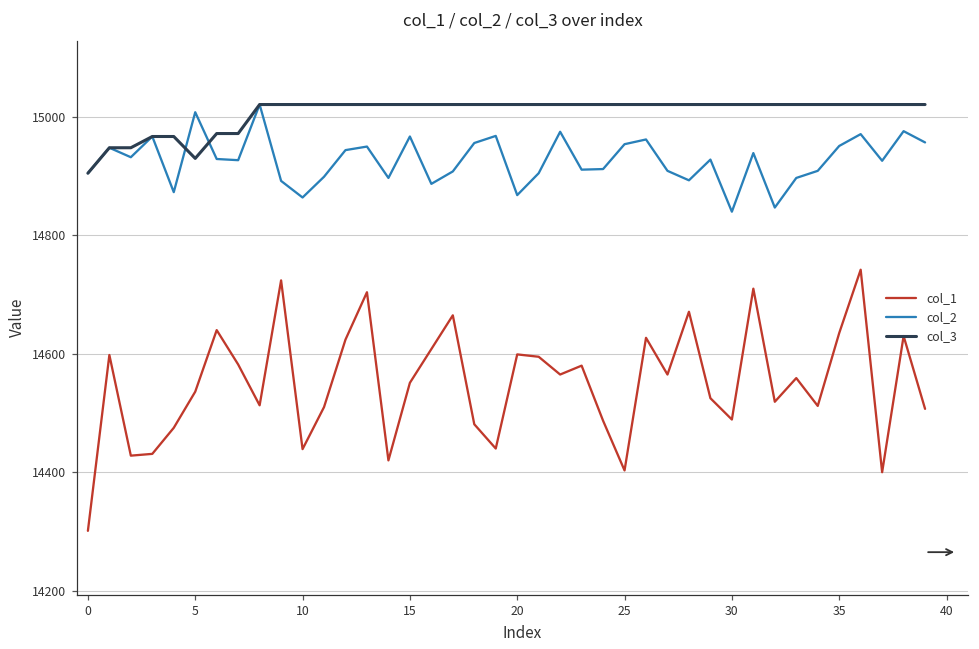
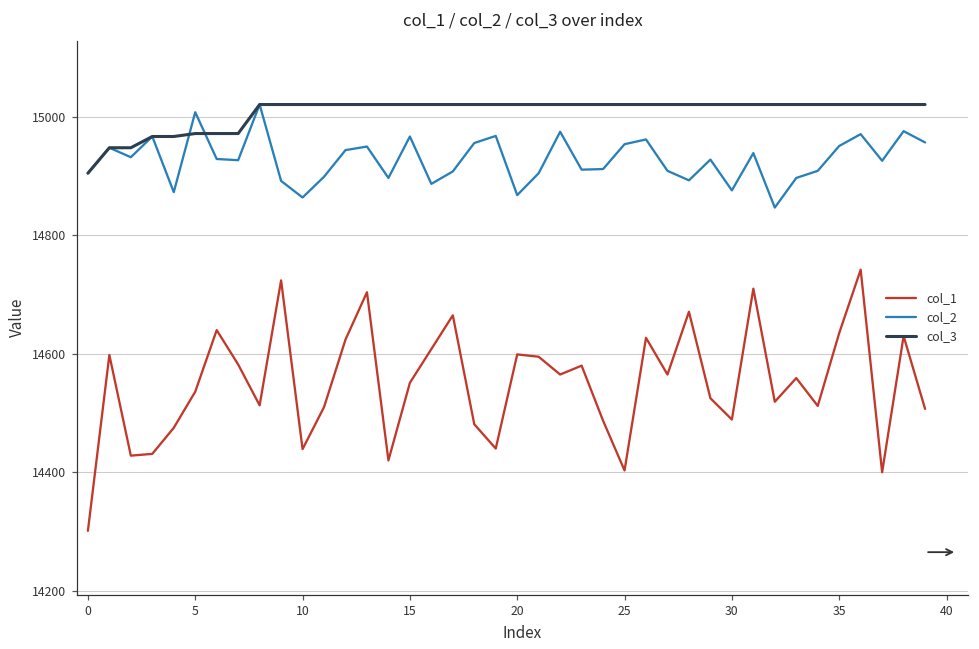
col_3, 5: 14930 -> 14970
col_2, 30: 14840 -> 14880
